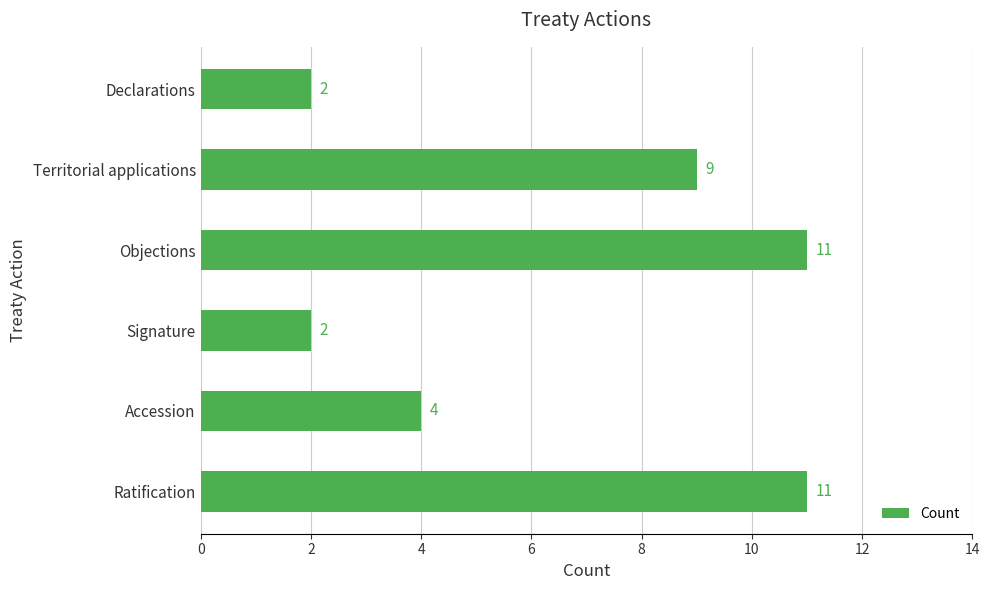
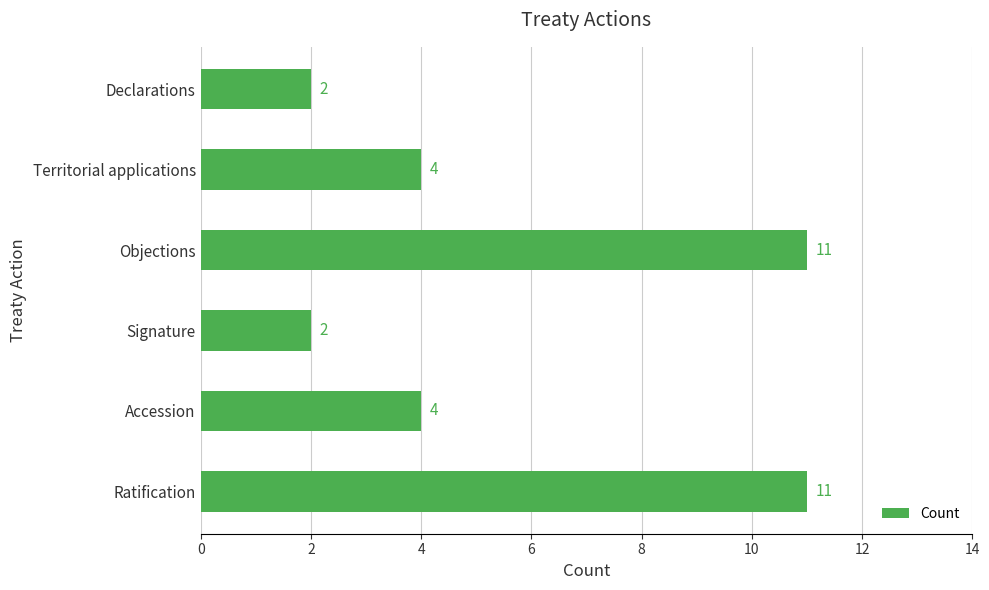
Territorial applications: 9 -> 4
